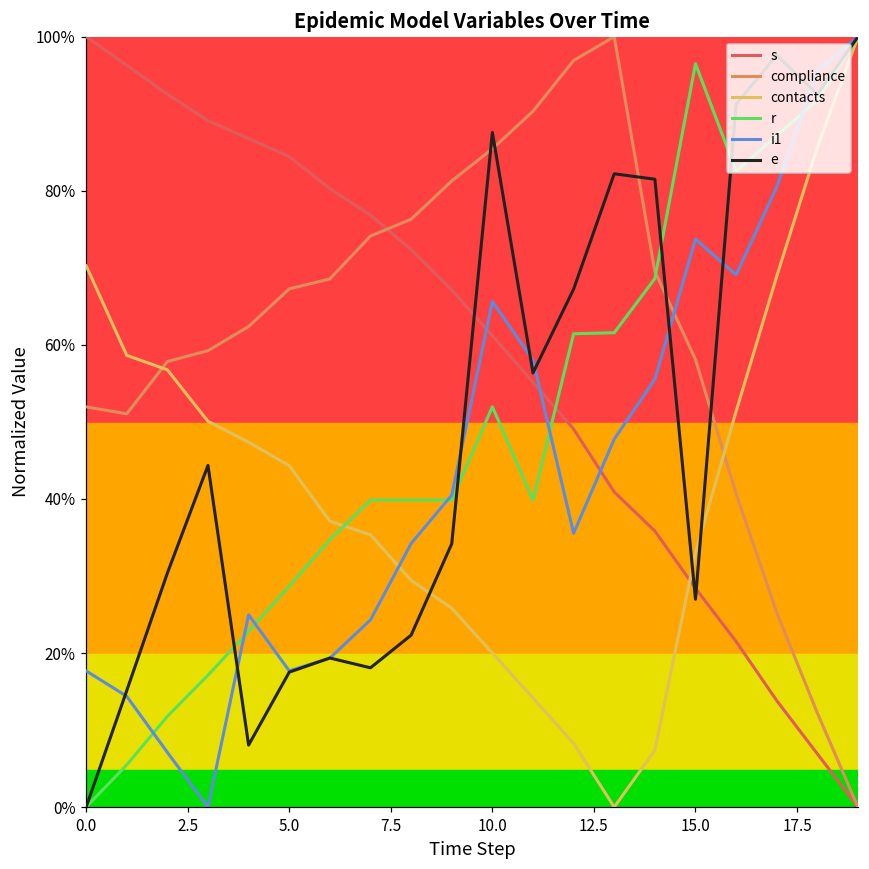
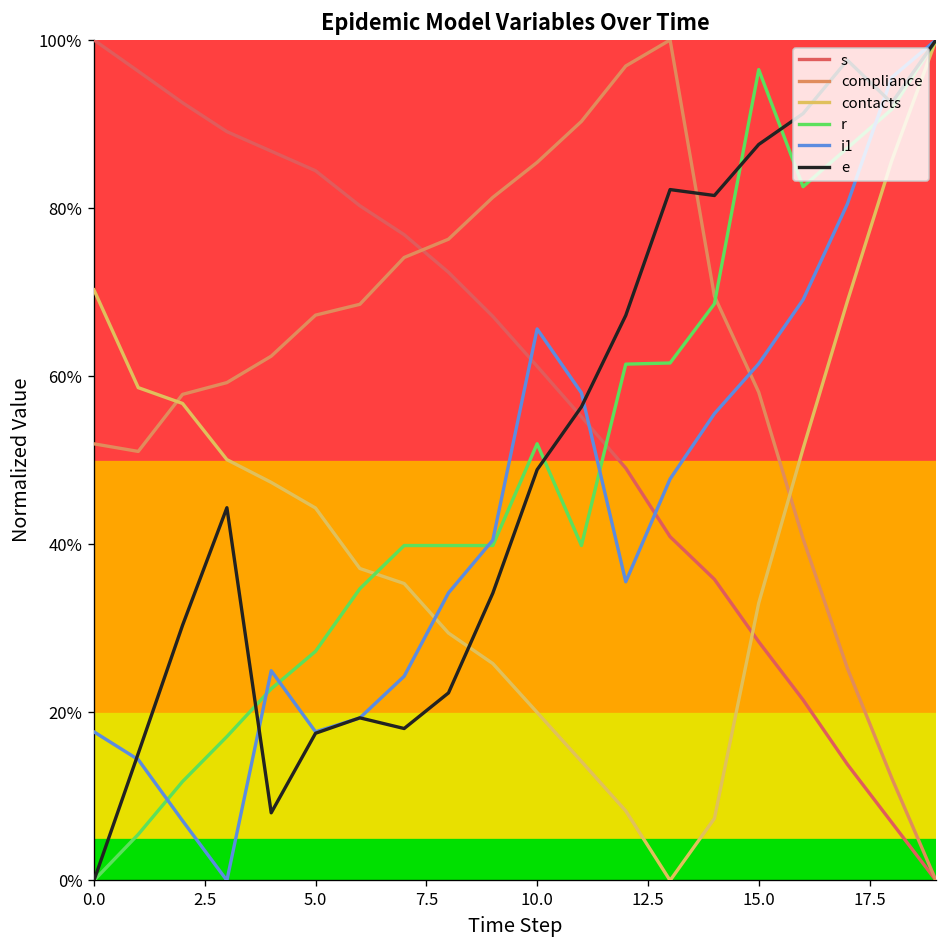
r, 5.0: 29% -> 27%
e, 10.0: 88% -> 49%
i1, 15.0: 74% -> 61%
e, 15.0: 27% -> 88%
